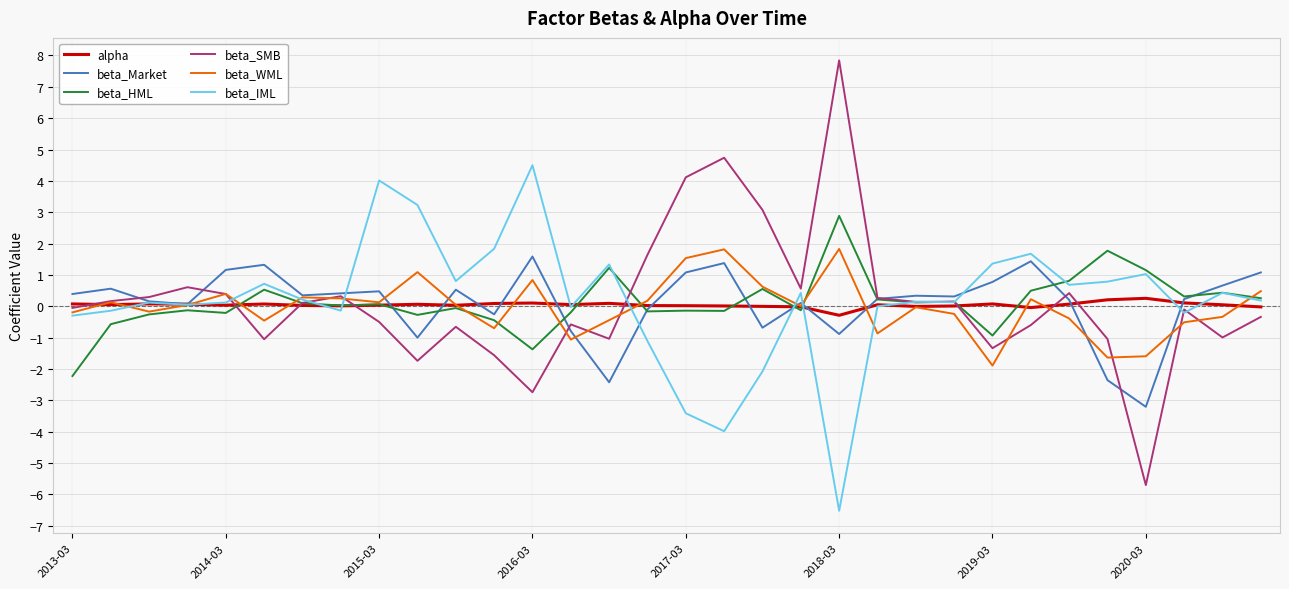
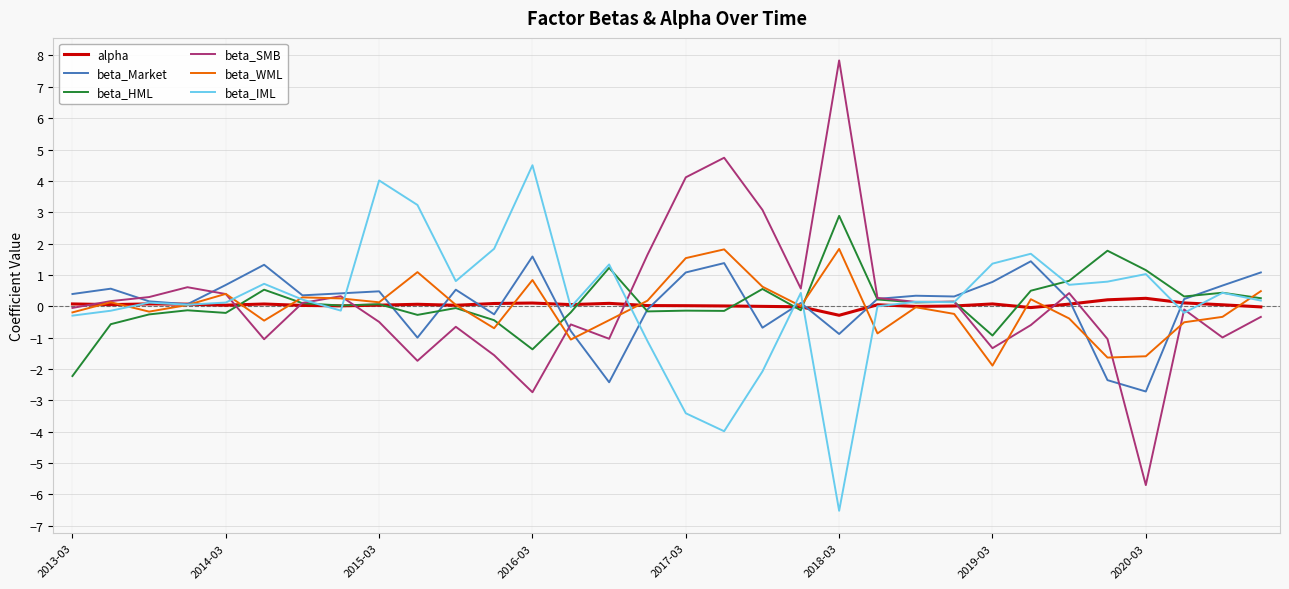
beta_Market, 2014-03: 1.2 -> 0.7
beta_Market, 2020-03: -3.2 -> -2.7
